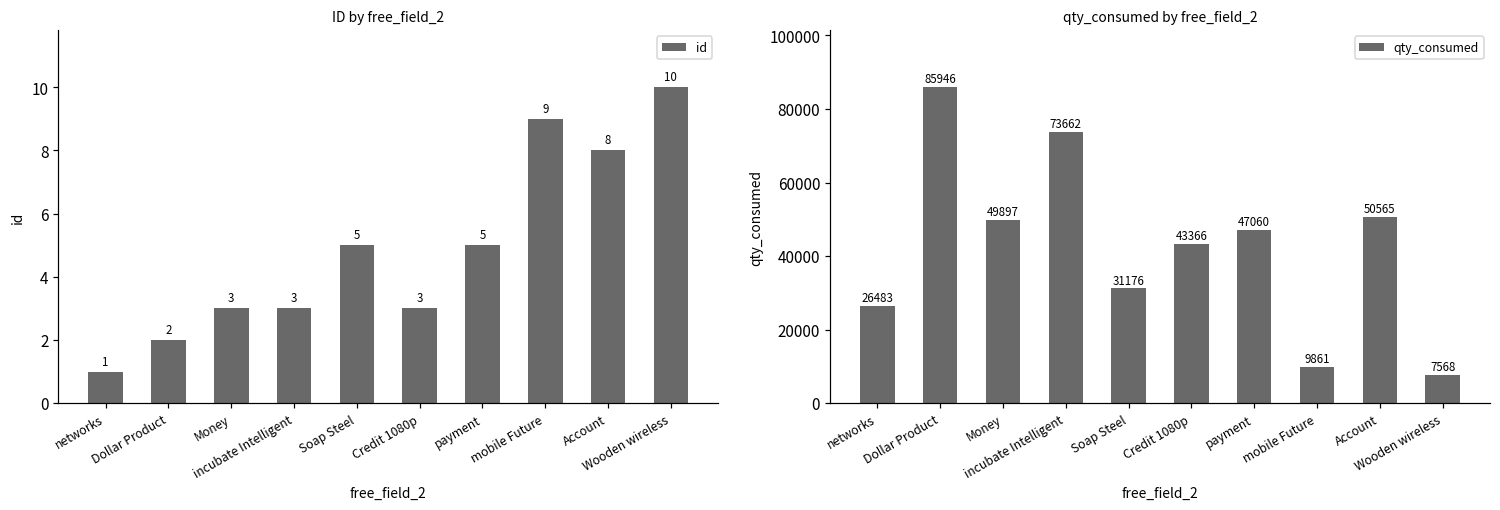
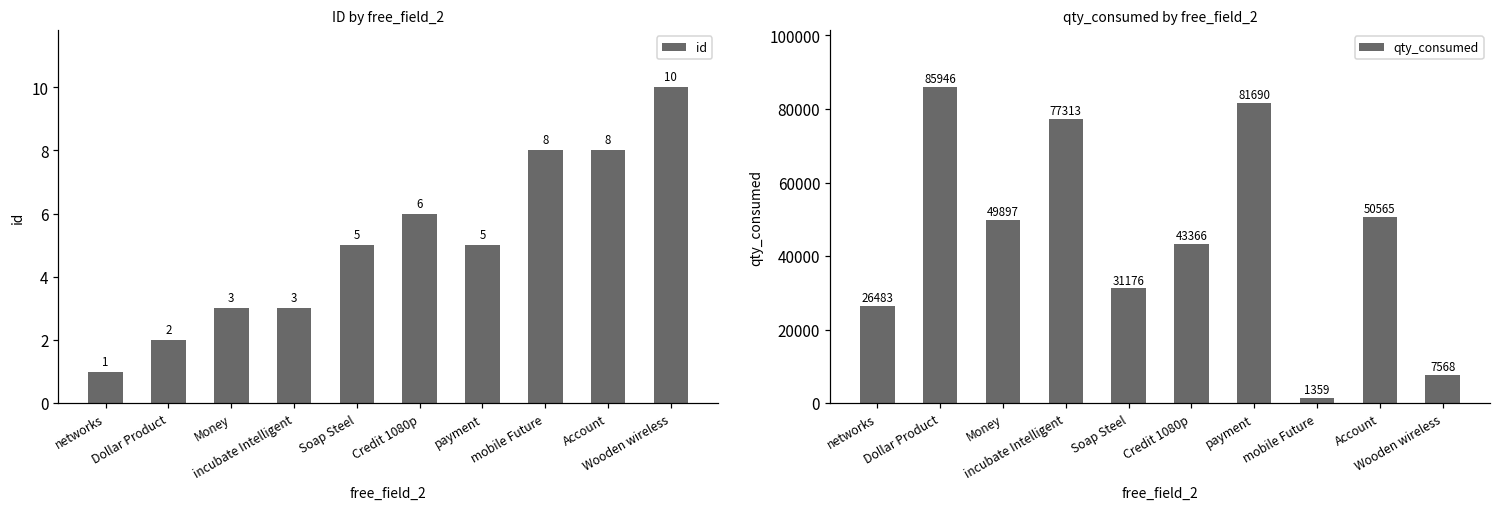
ID by free_field_2, Credit 1080p: 3 -> 6
ID by free_field_2, mobile Future: 9 -> 8
qty_consumed by free_field_2, incubate Intelligent: 73662 -> 77313
qty_consumed by free_field_2, payment: 47060 -> 81690
qty_consumed by free_field_2, mobile Future: 9861 -> 1359
